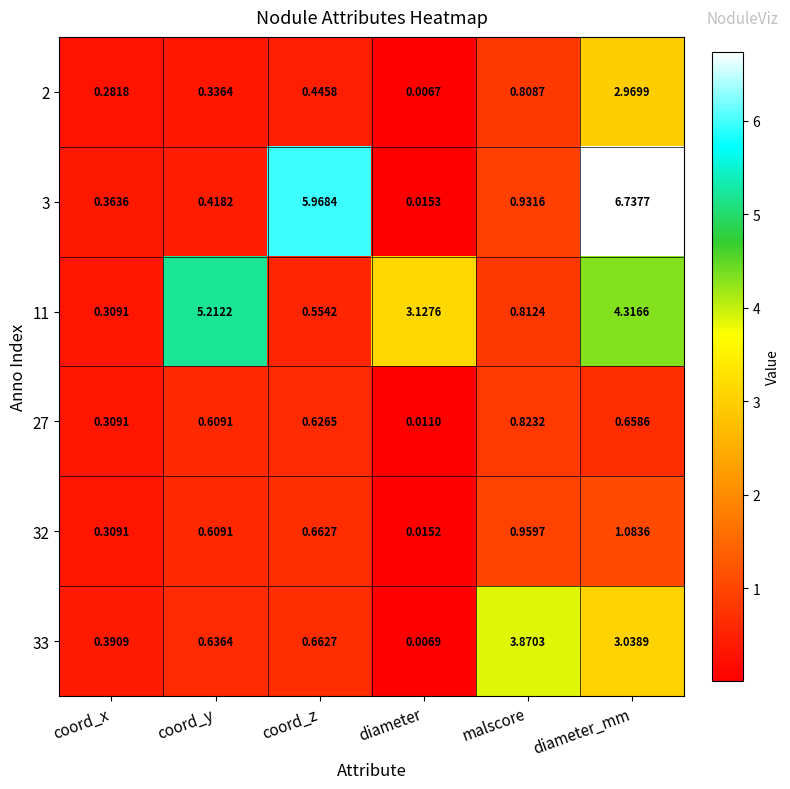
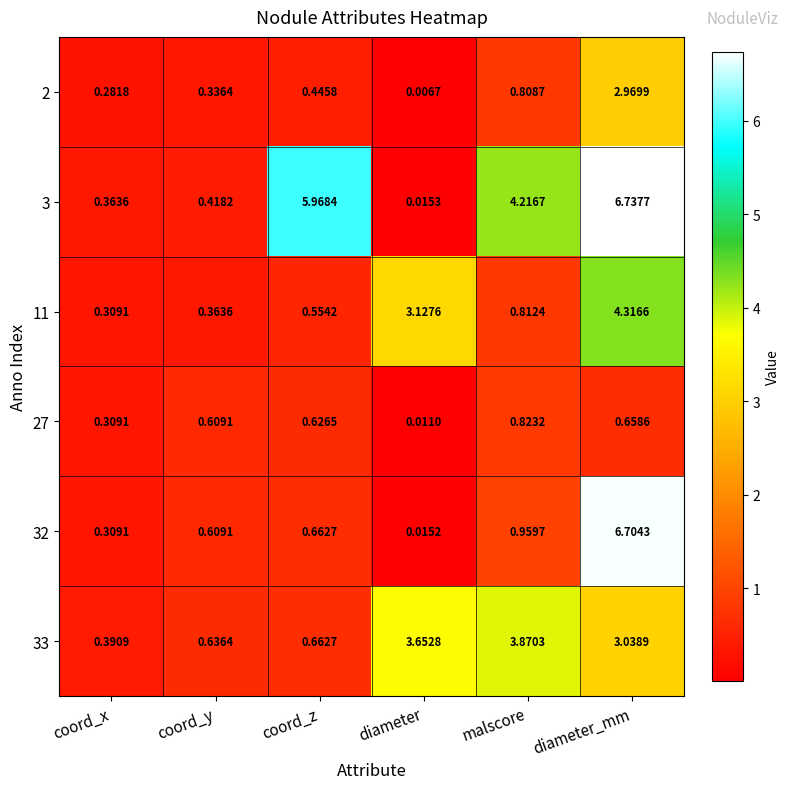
3, malscore: 0.9316 -> 4.2167
11, coord_y: 5.2122 -> 0.3636
32, diameter_mm: 1.0836 -> 6.7043
33, diameter: 0.0069 -> 3.6528
